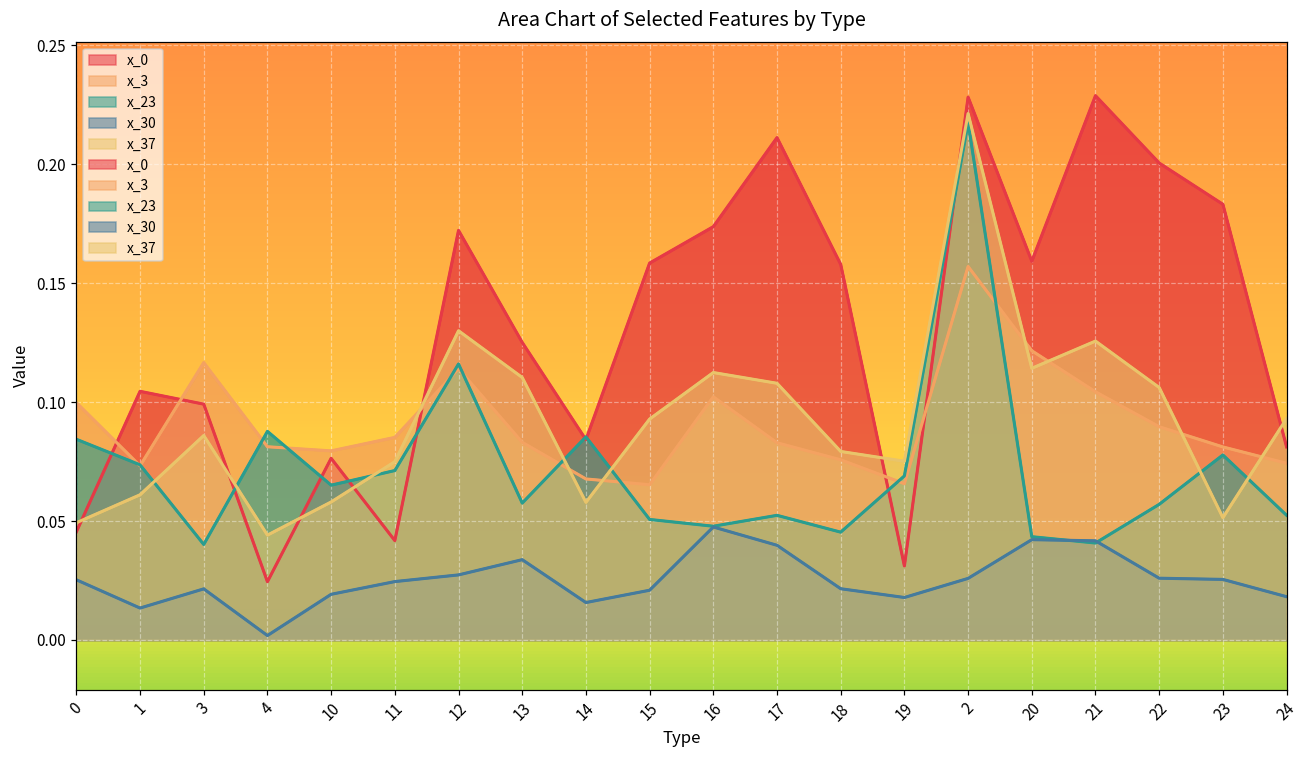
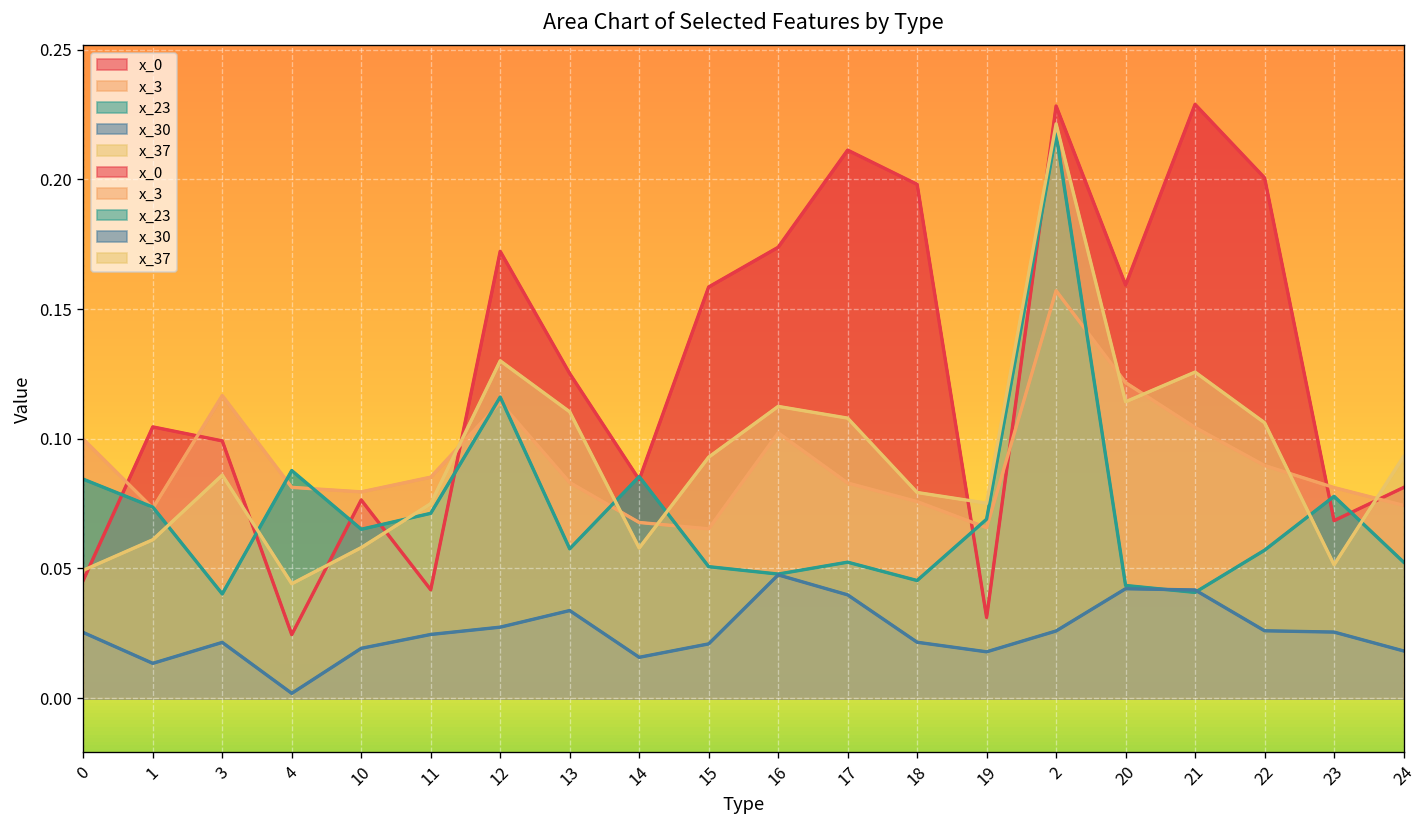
x_0, 18: 0.158 -> 0.198
x_0, 23: 0.183 -> 0.068
